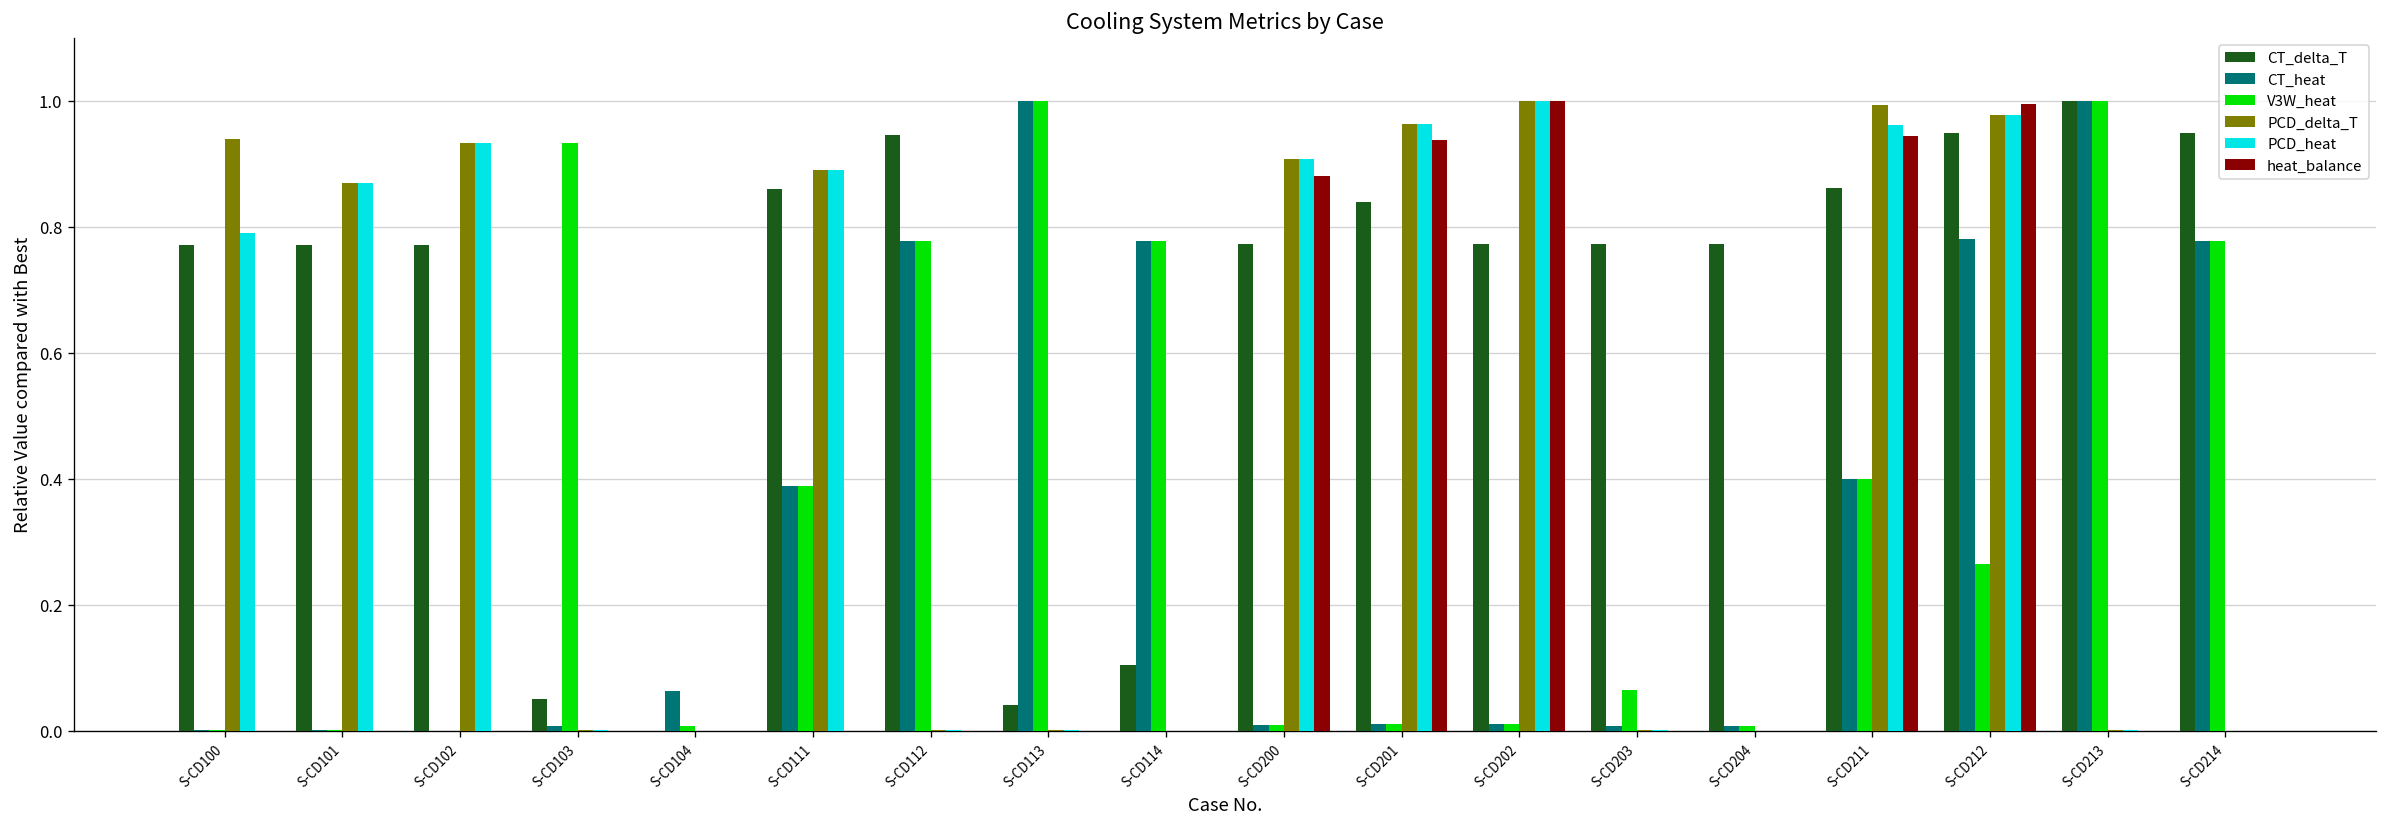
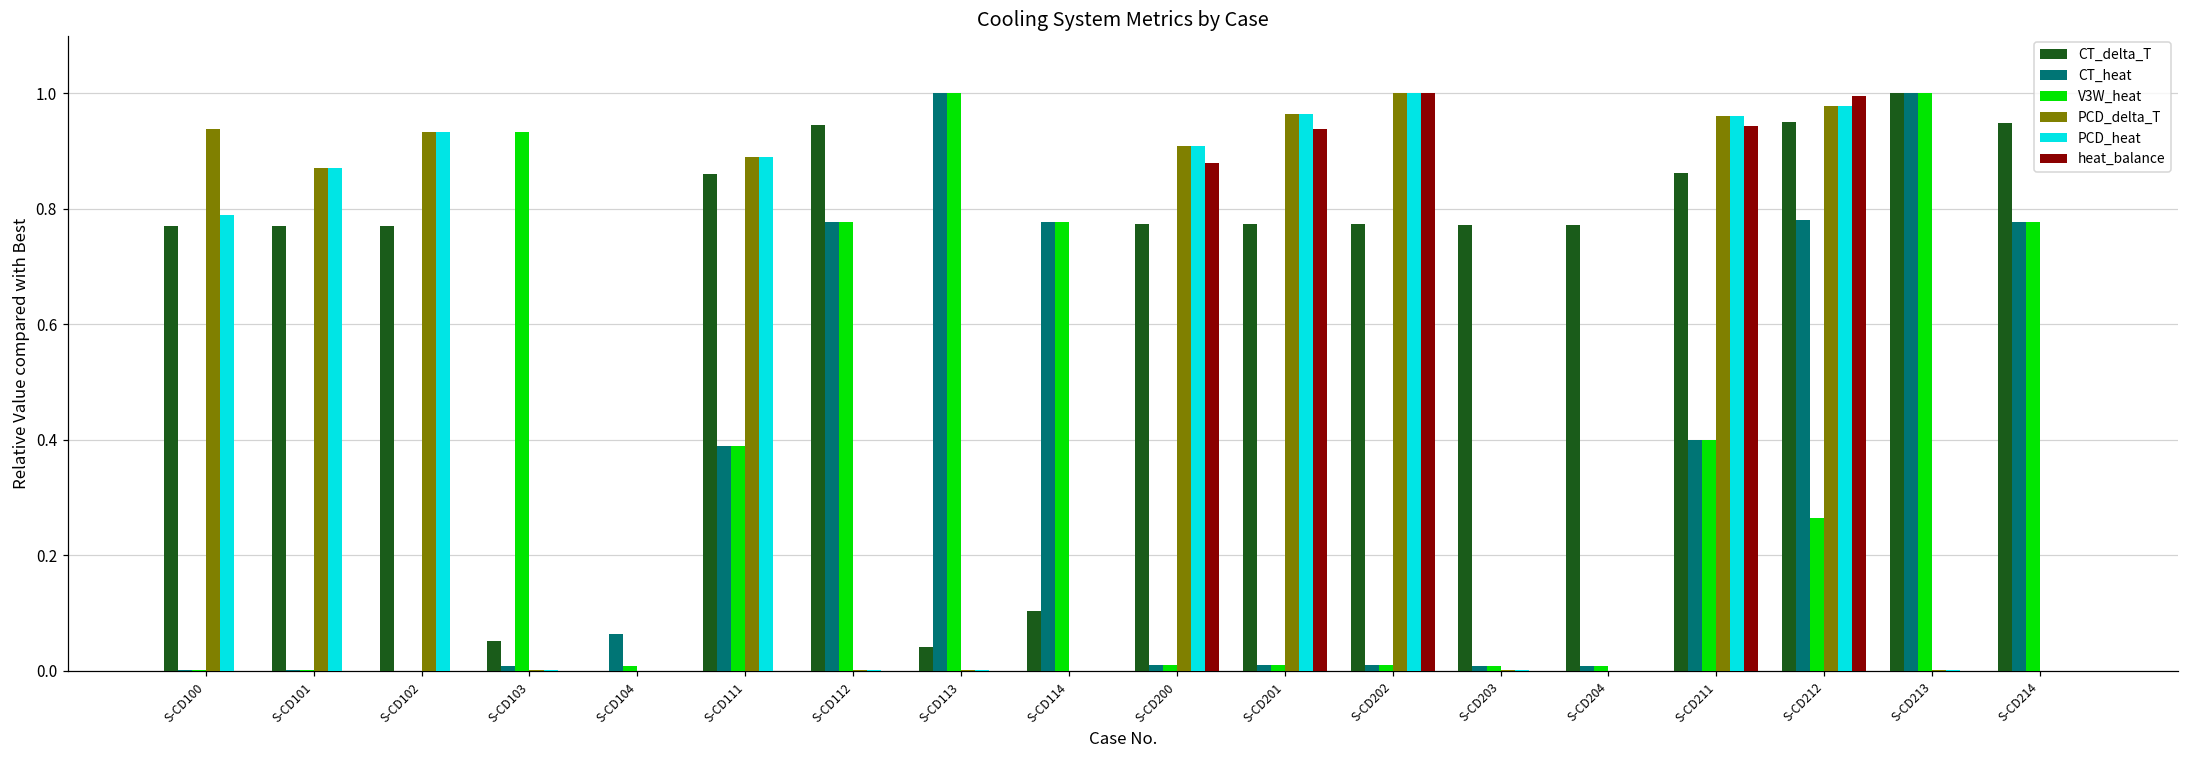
CT_delta_T, S-CD201: 0.84 -> 0.77
V3W_heat, S-CD203: 0.06 -> 0.01
PCD_delta_T, S-CD211: 0.99 -> 0.96
